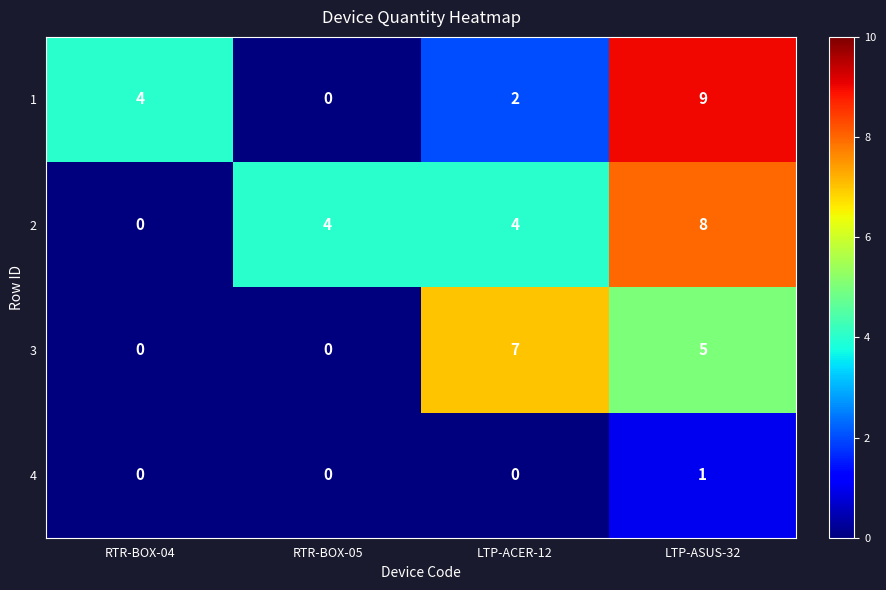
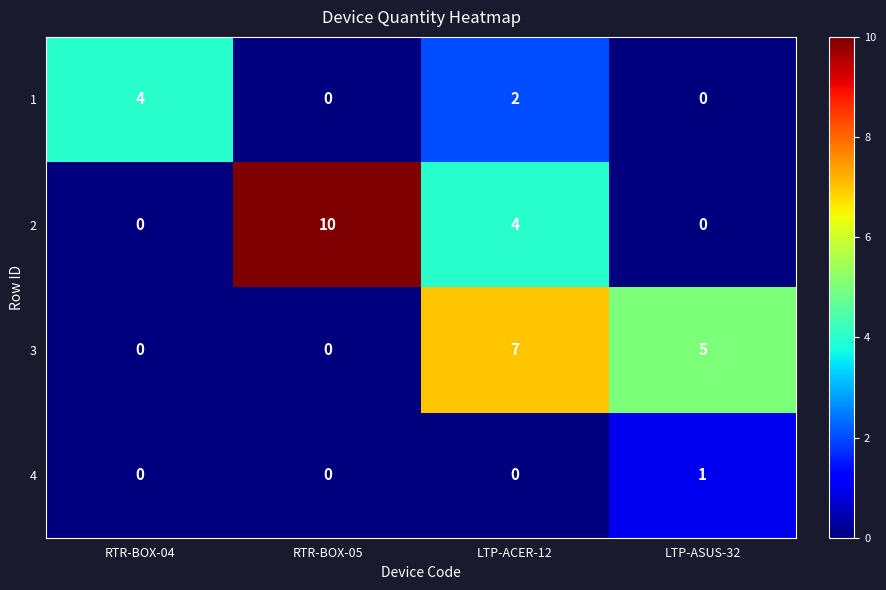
1, LTP-ASUS-32: 9 -> 0
2, RTR-BOX-05: 4 -> 10
2, LTP-ASUS-32: 8 -> 0
